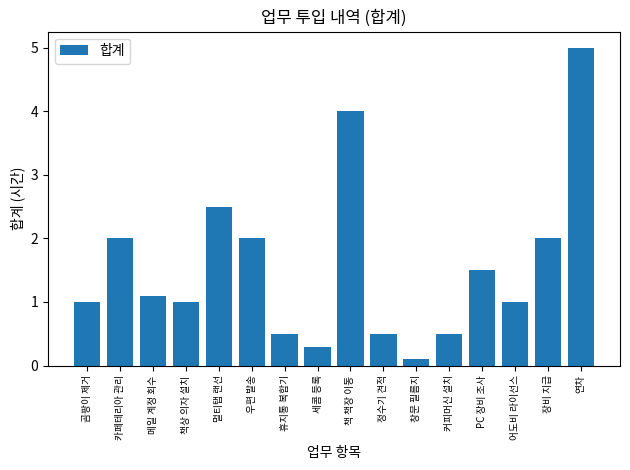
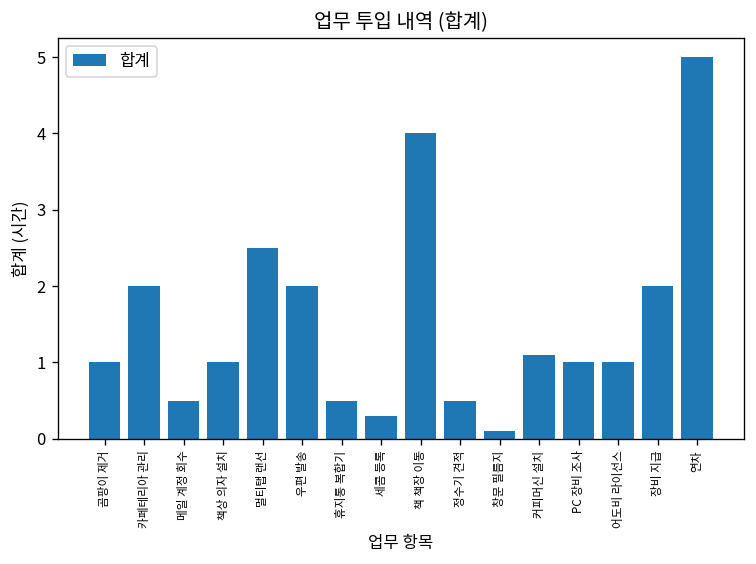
메일 계정 회수: 1.1 -> 0.5
커피머신 설치: 0.5 -> 1.1
PC 장비 조사: 1.5 -> 1.0
